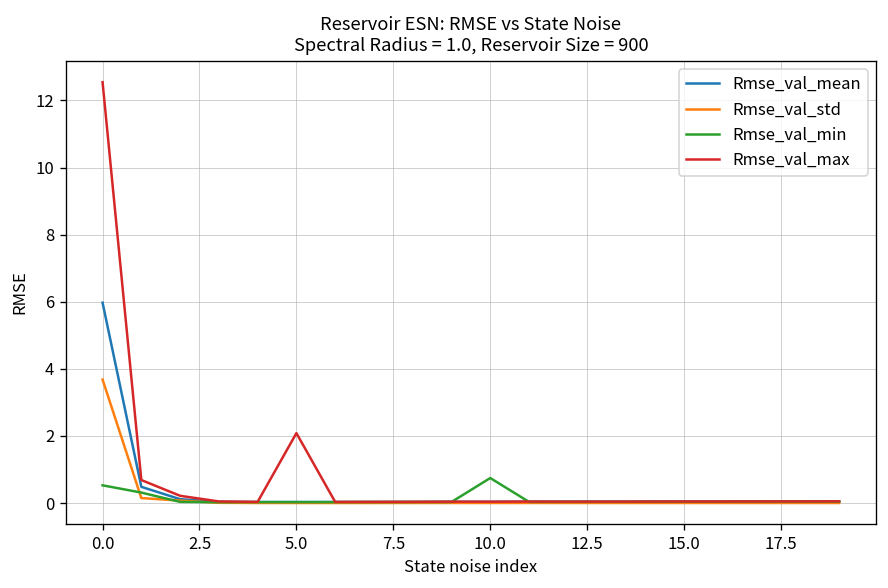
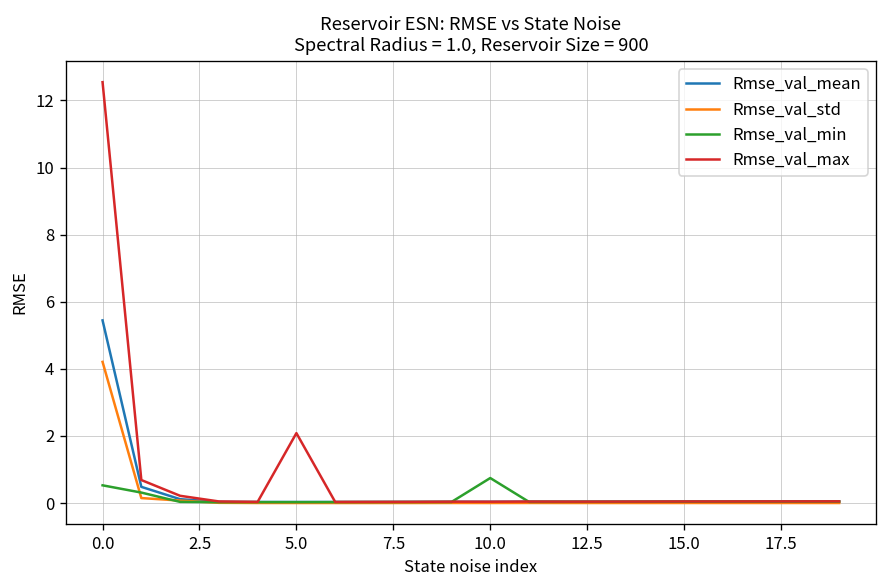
Rmse_val_mean, 0.0: 6.0 -> 5.4
Rmse_val_std, 0.0: 3.7 -> 4.2
